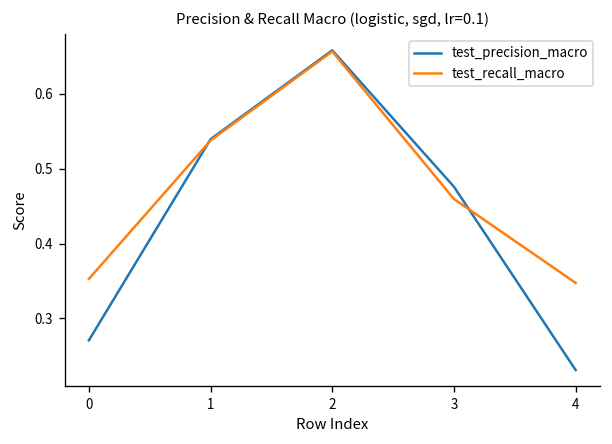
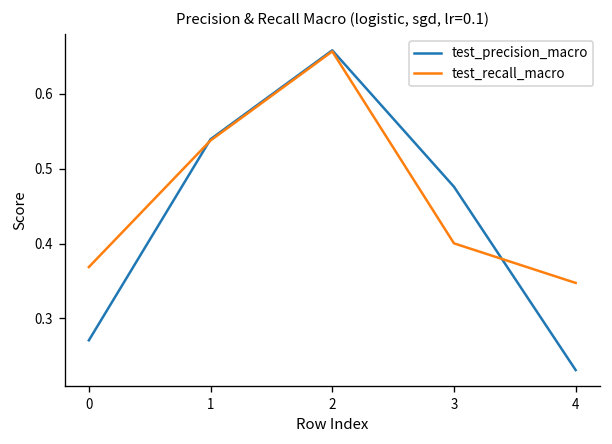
test_recall_macro, 0: 0.35 -> 0.37
test_recall_macro, 3: 0.46 -> 0.40
